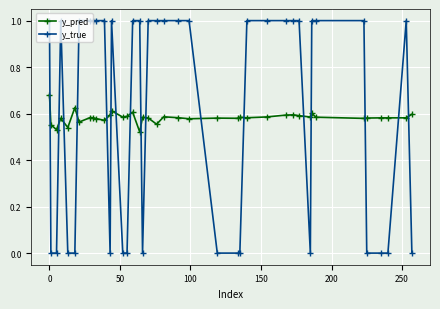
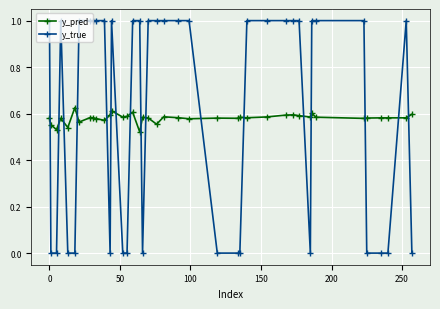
y_pred, 0: 0.68 -> 0.58
